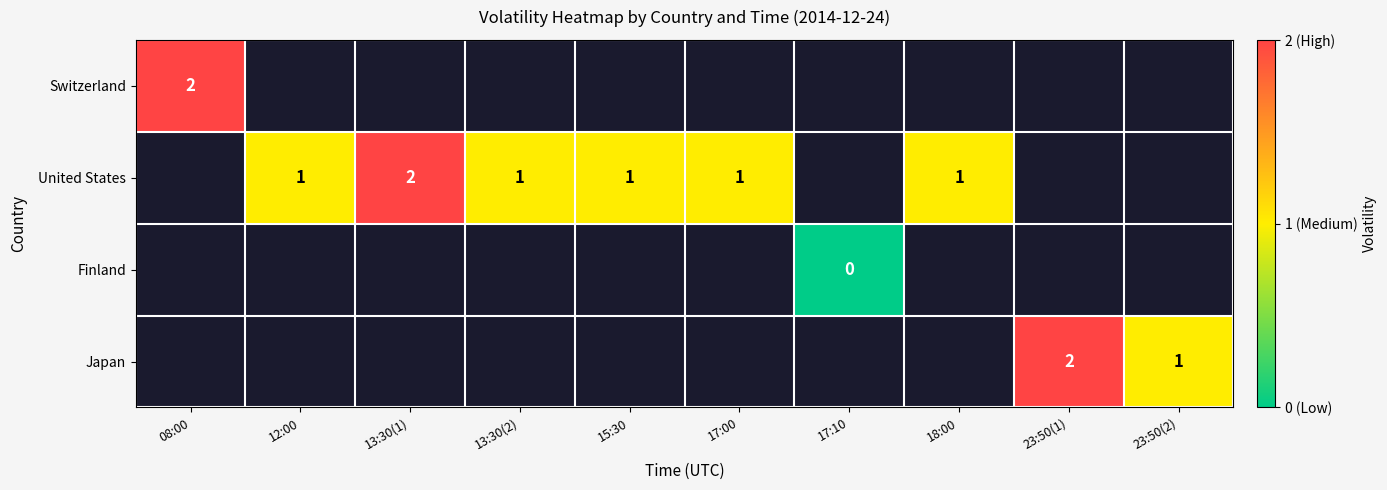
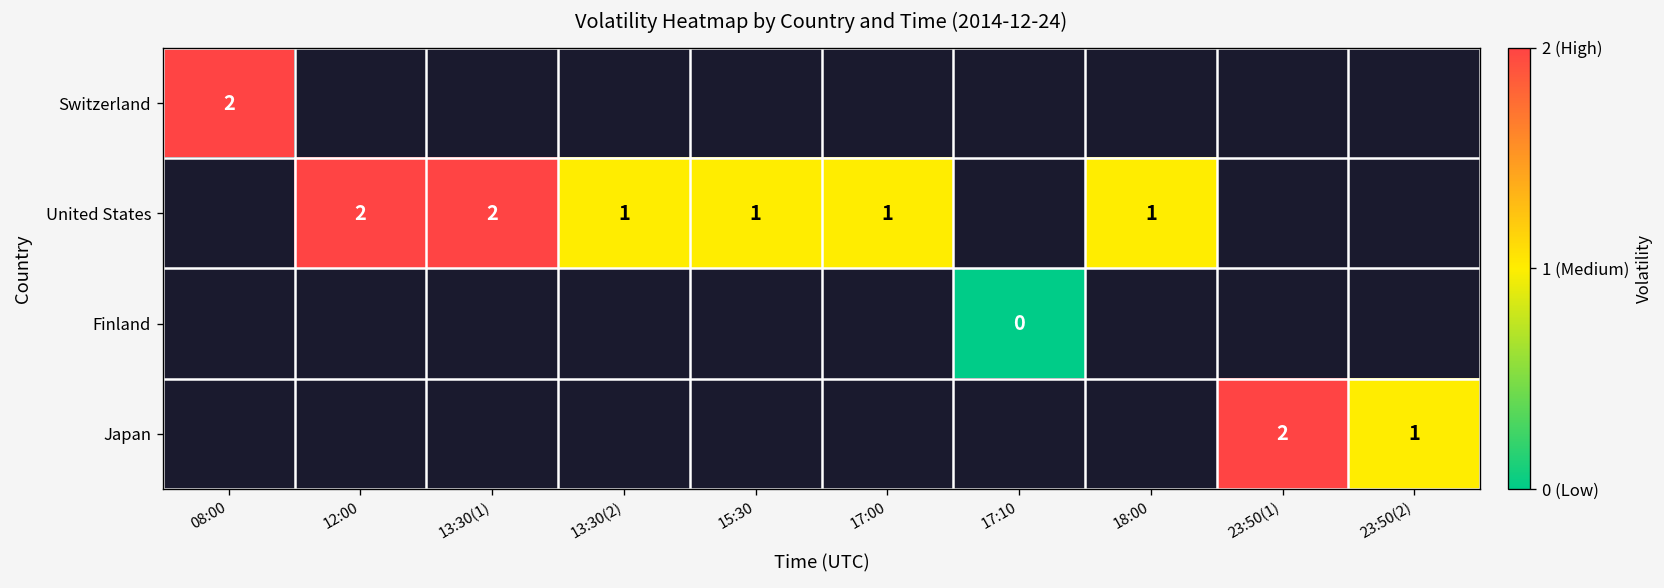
United States, 12:00: 1 -> 2
